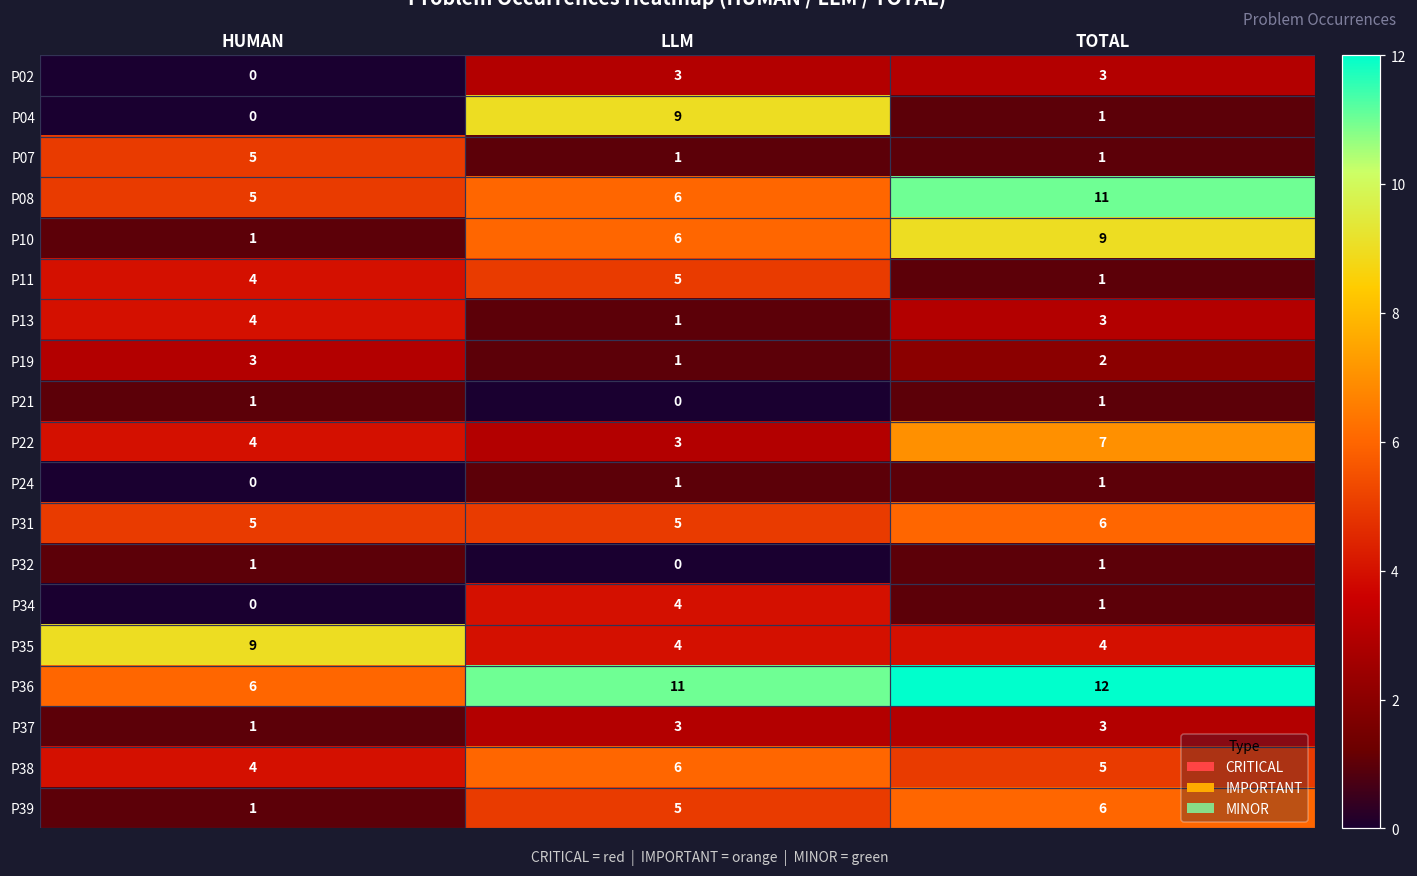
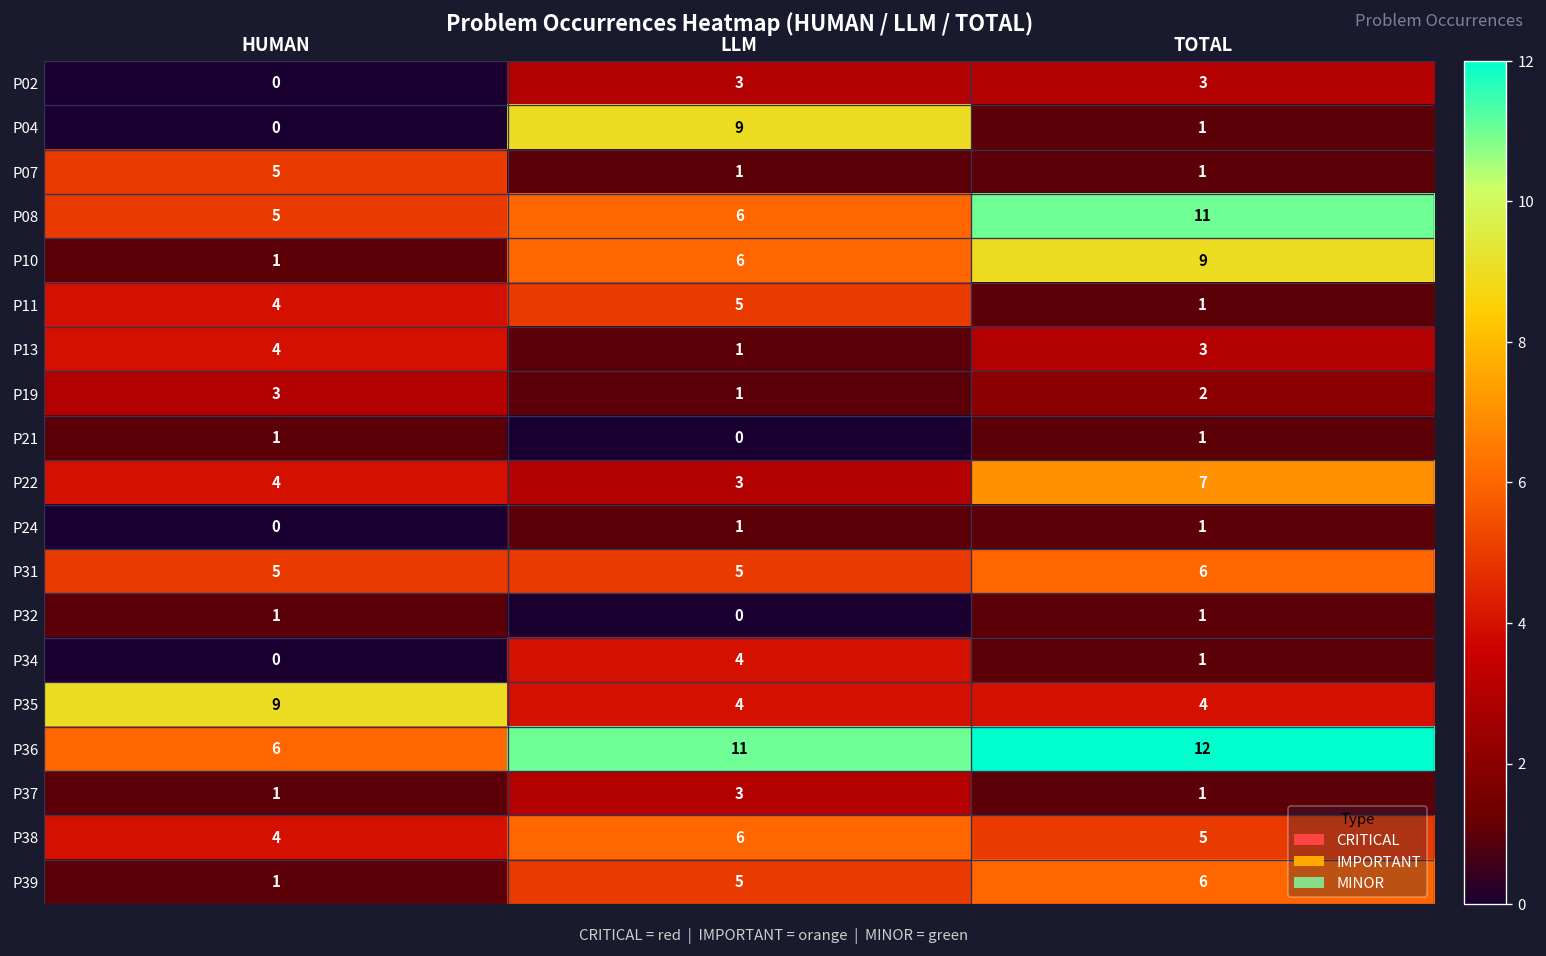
P37, TOTAL: 3 -> 1
